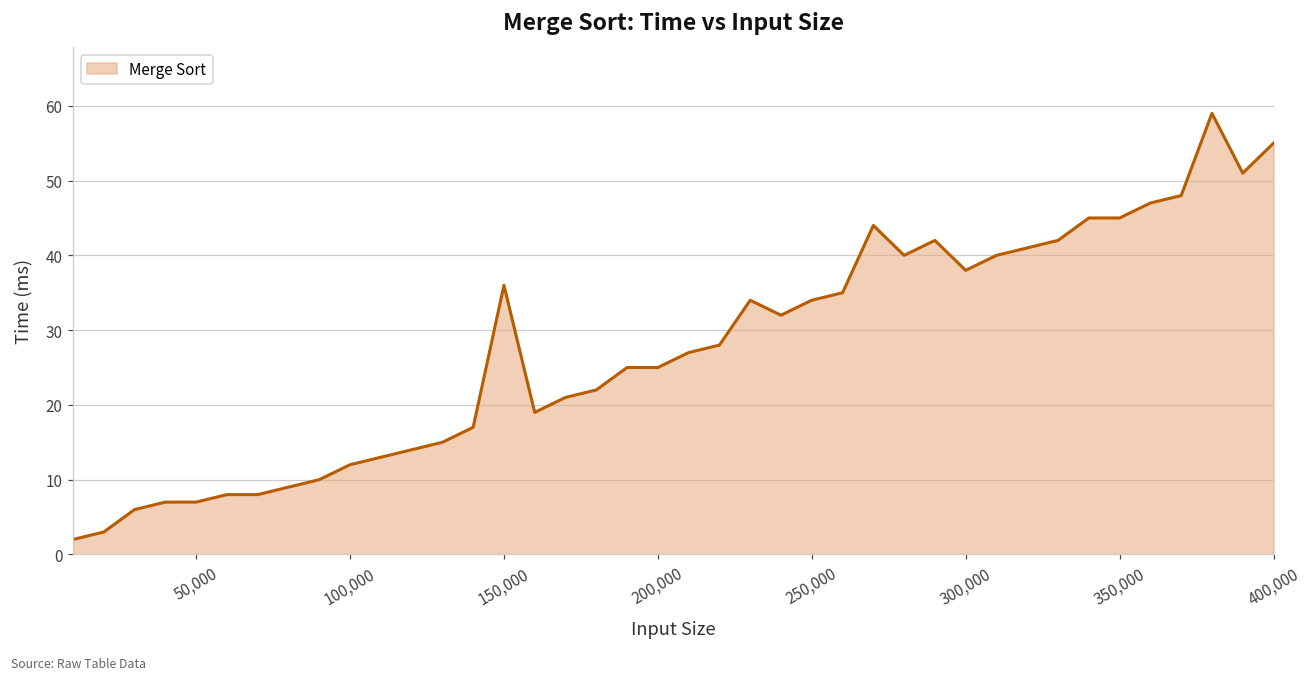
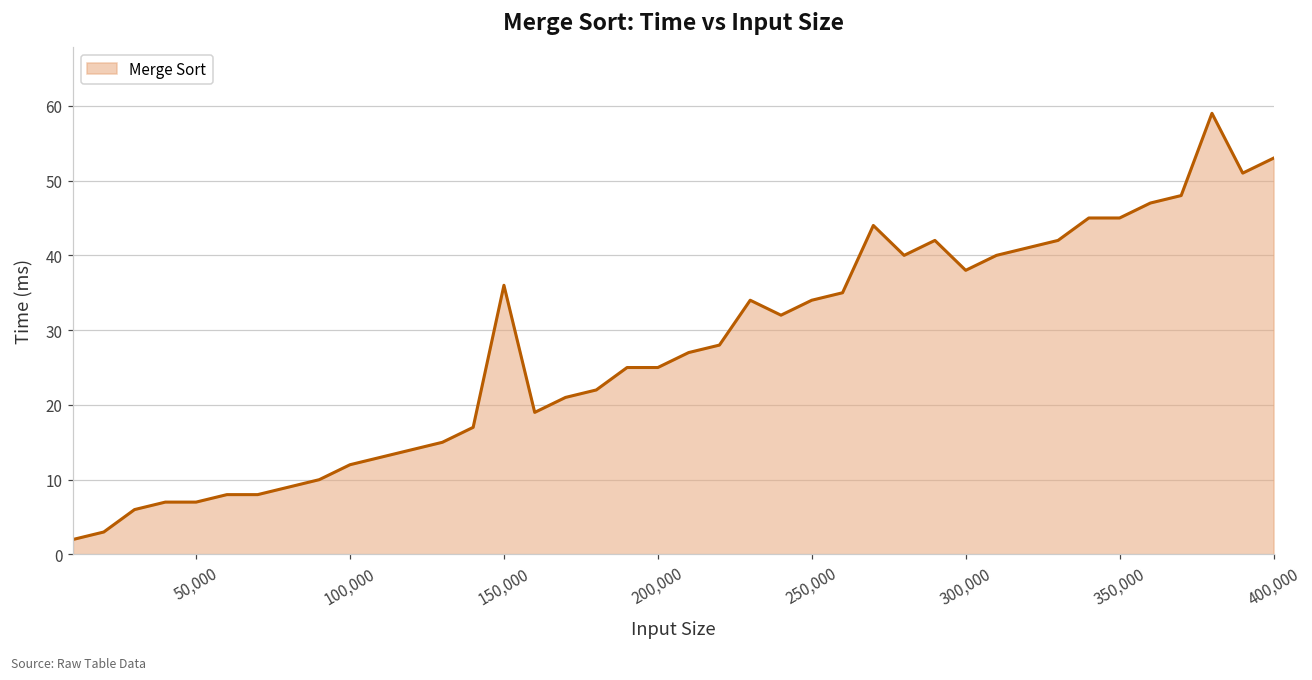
400,000: 55 -> 53
